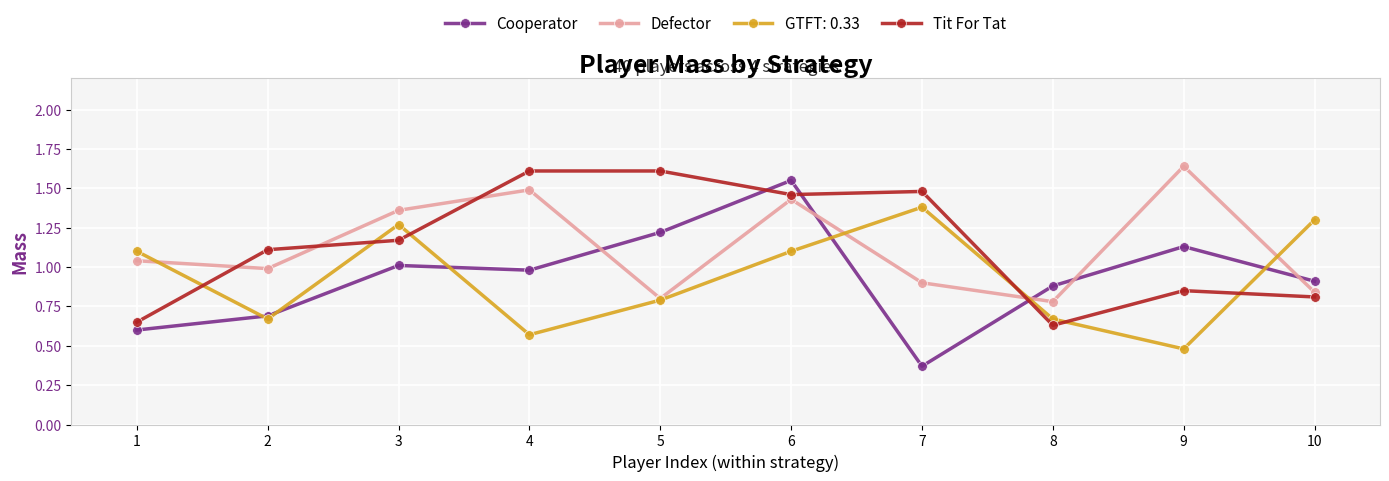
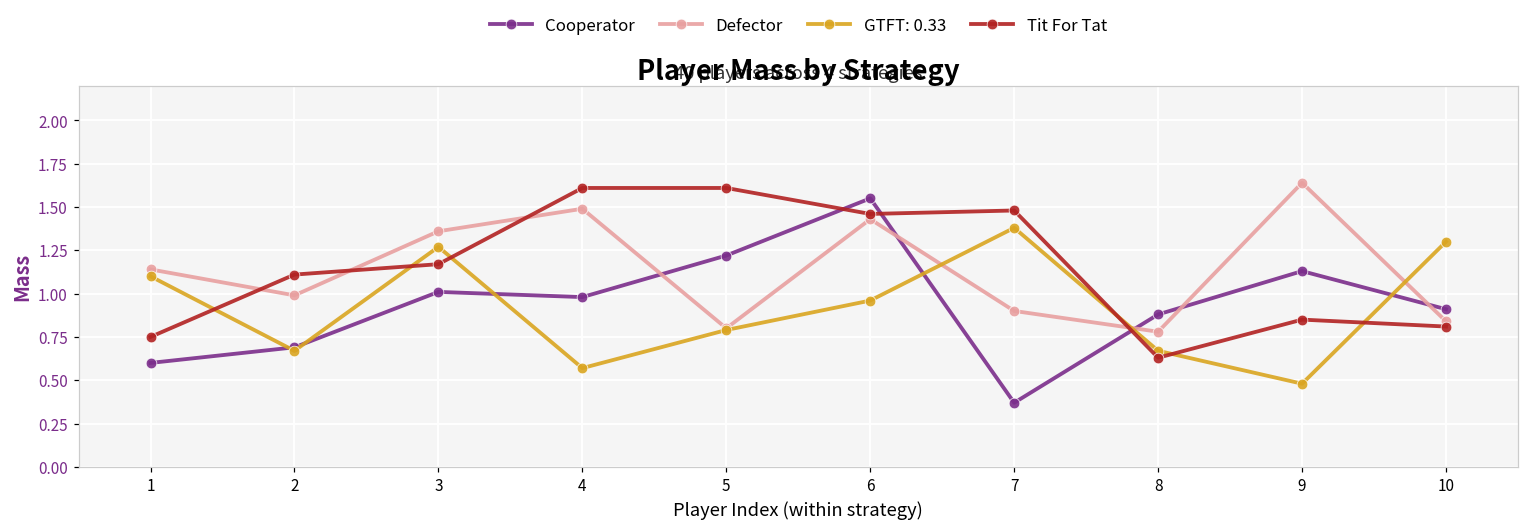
Defector, 1: 1.04 -> 1.14
Tit For Tat, 1: 0.65 -> 0.75
GTFT: 0.33, 6: 1.10 -> 0.96
